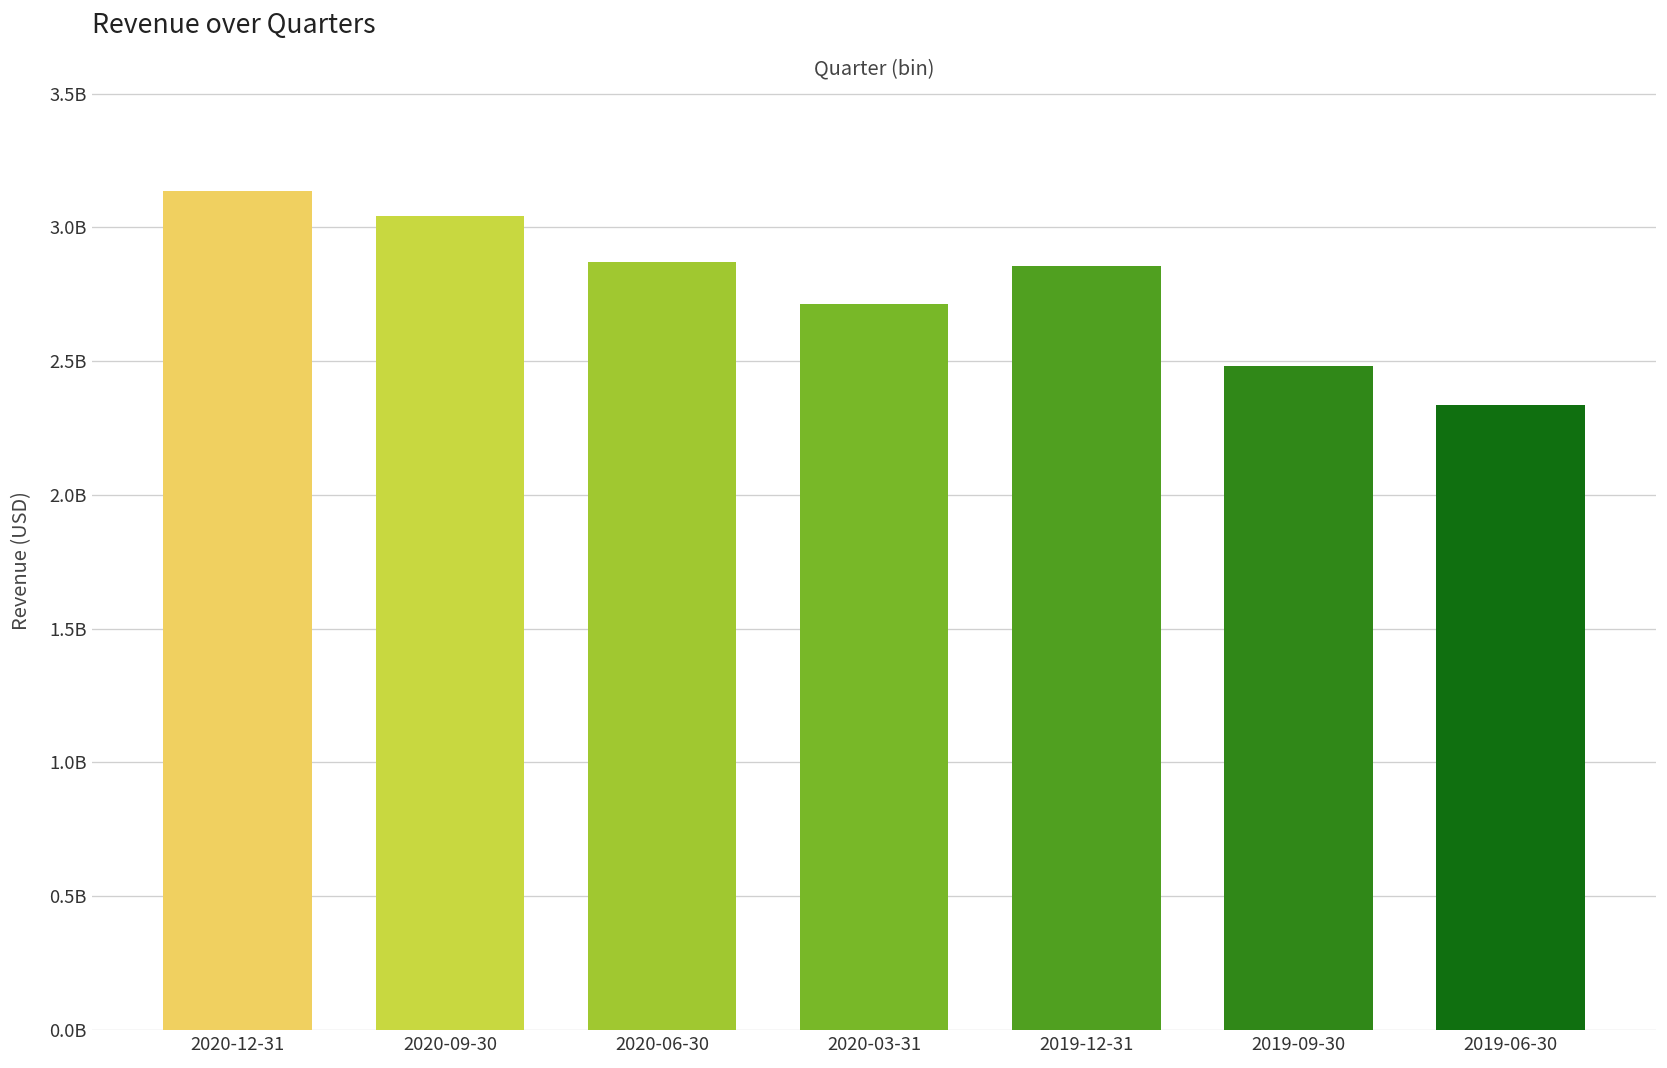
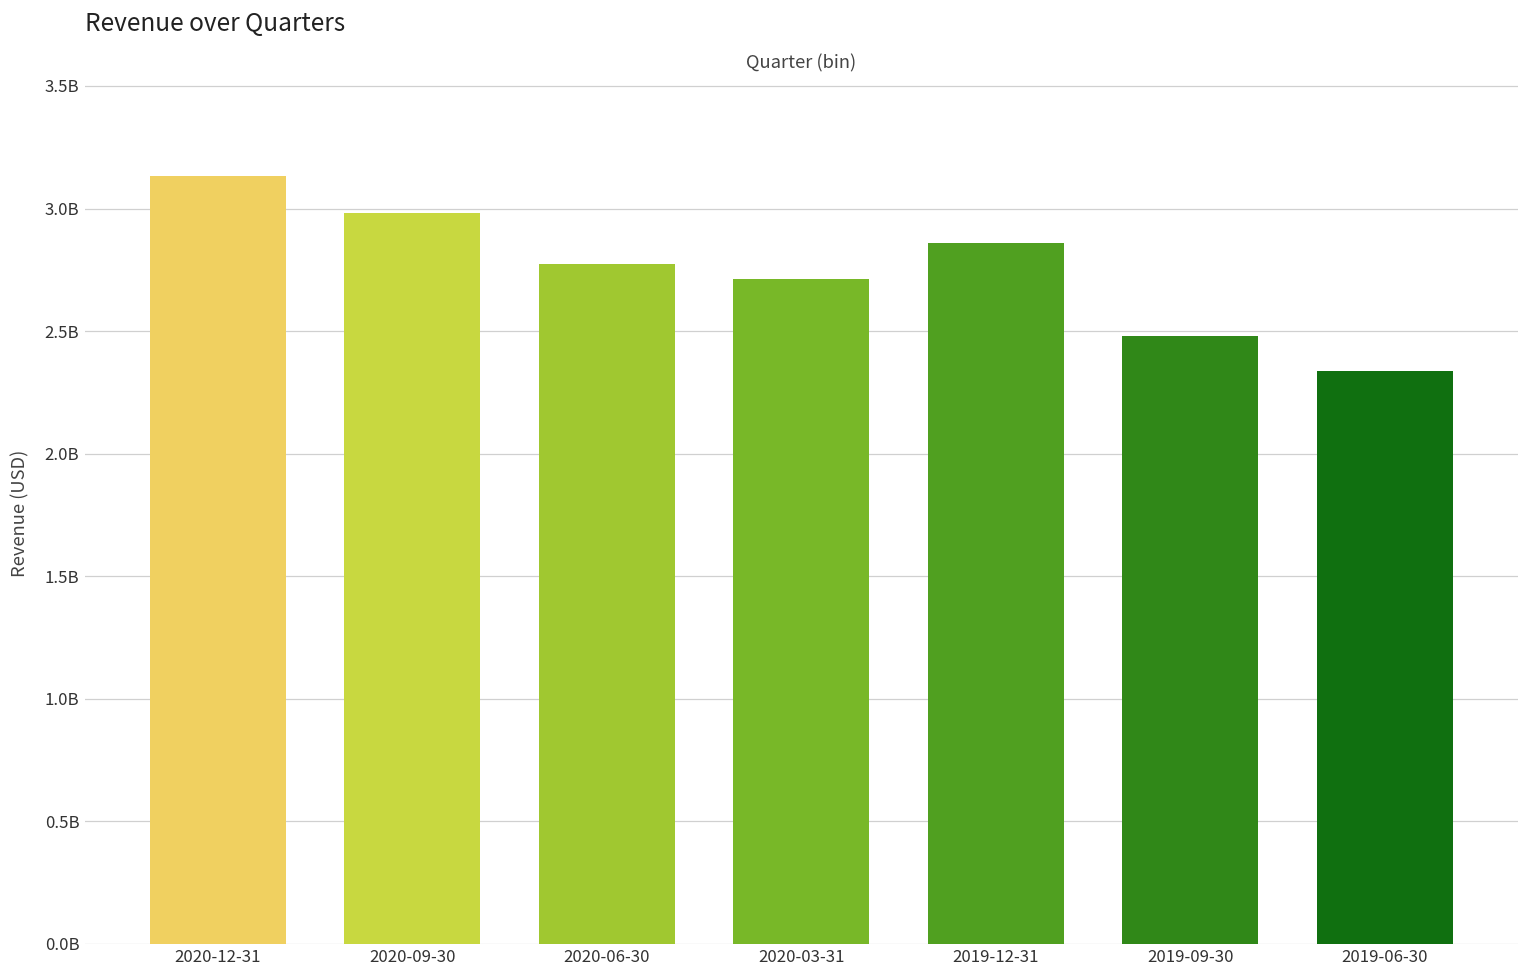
2020-09-30: 3040000000 -> 2980000000
2020-06-30: 2870000000 -> 2770000000
